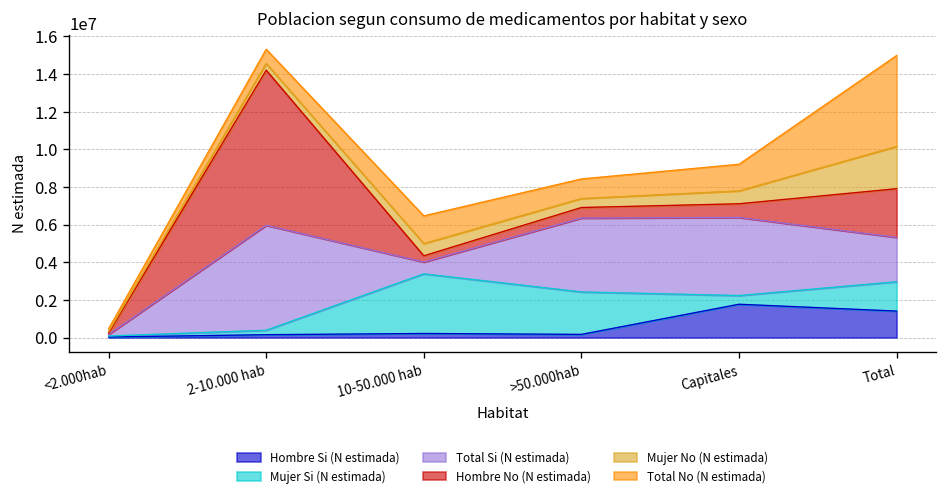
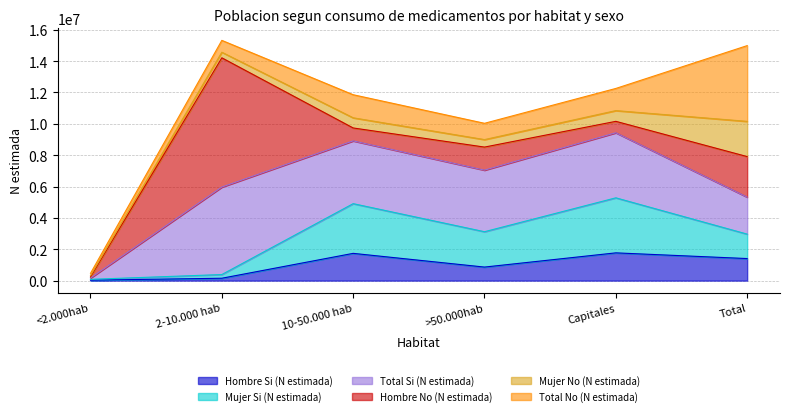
Hombre Si (N estimada), 10-50.000 hab: 200000 -> 1700000
Total Si (N estimada), 10-50.000 hab: 600000 -> 4000000
Hombre No (N estimada), 10-50.000 hab: 300000 -> 800000
Hombre Si (N estimada), >50.000hab: 200000 -> 900000
Hombre No (N estimada), >50.000hab: 600000 -> 1500000
Mujer Si (N estimada), Capitales: 500000 -> 3500000
